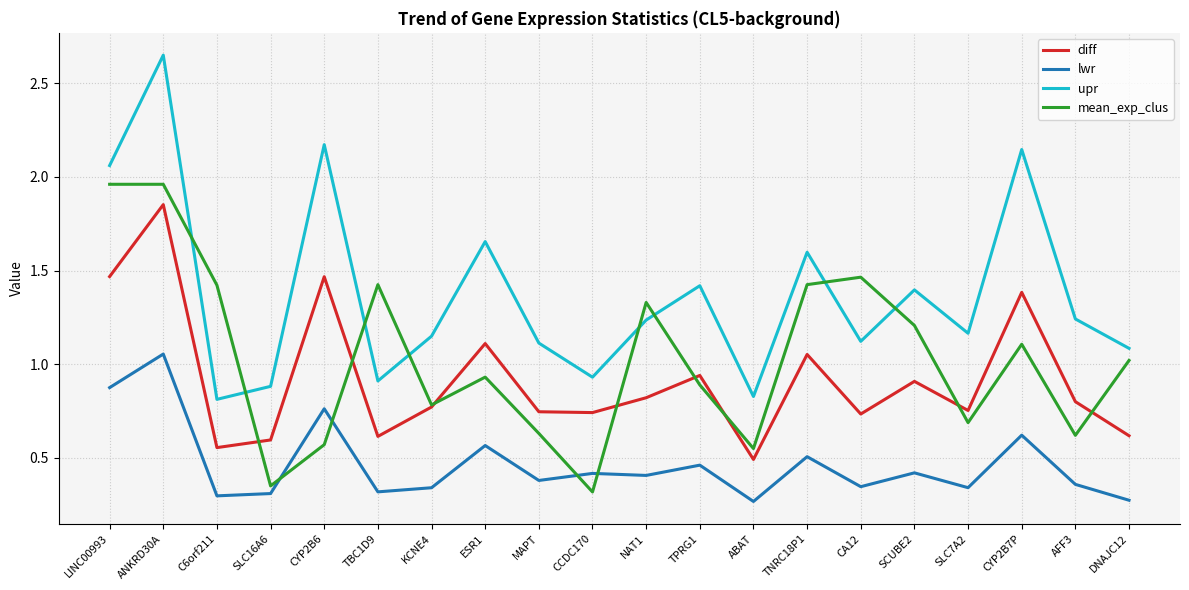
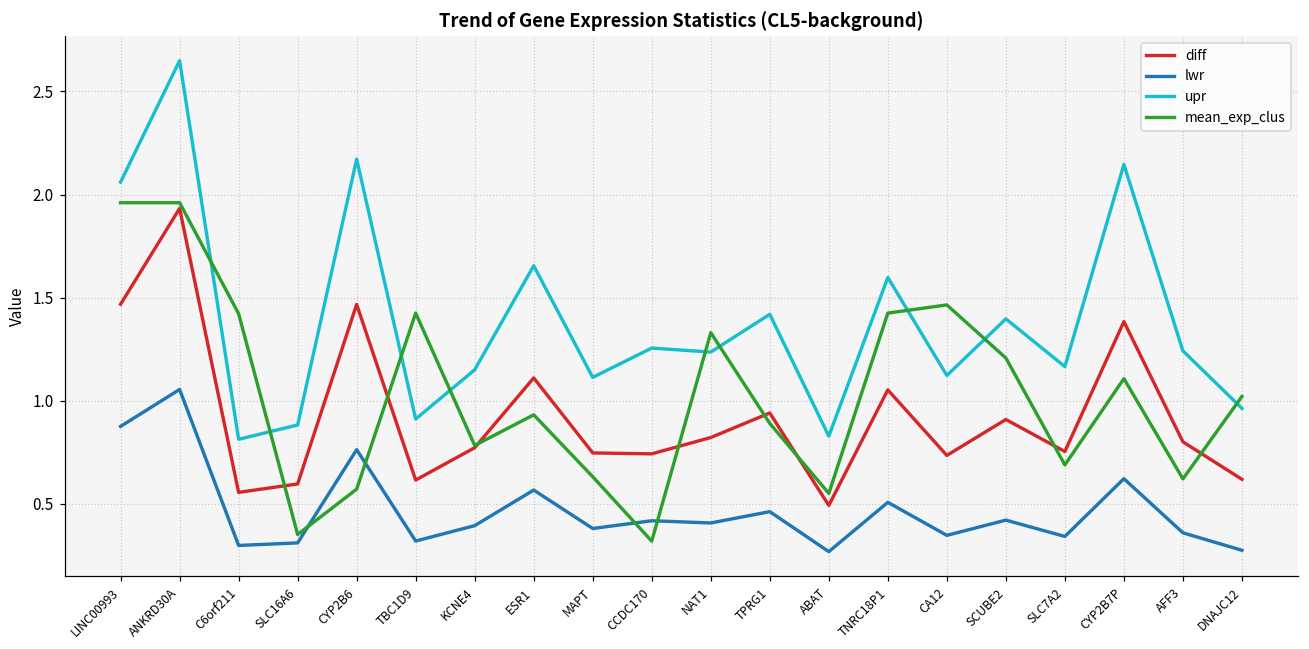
diff, ANKRD30A: 1.85 -> 1.93
lwr, KCNE4: 0.34 -> 0.39
upr, CCDC170: 0.93 -> 1.26
upr, DNAJC12: 1.08 -> 0.96
